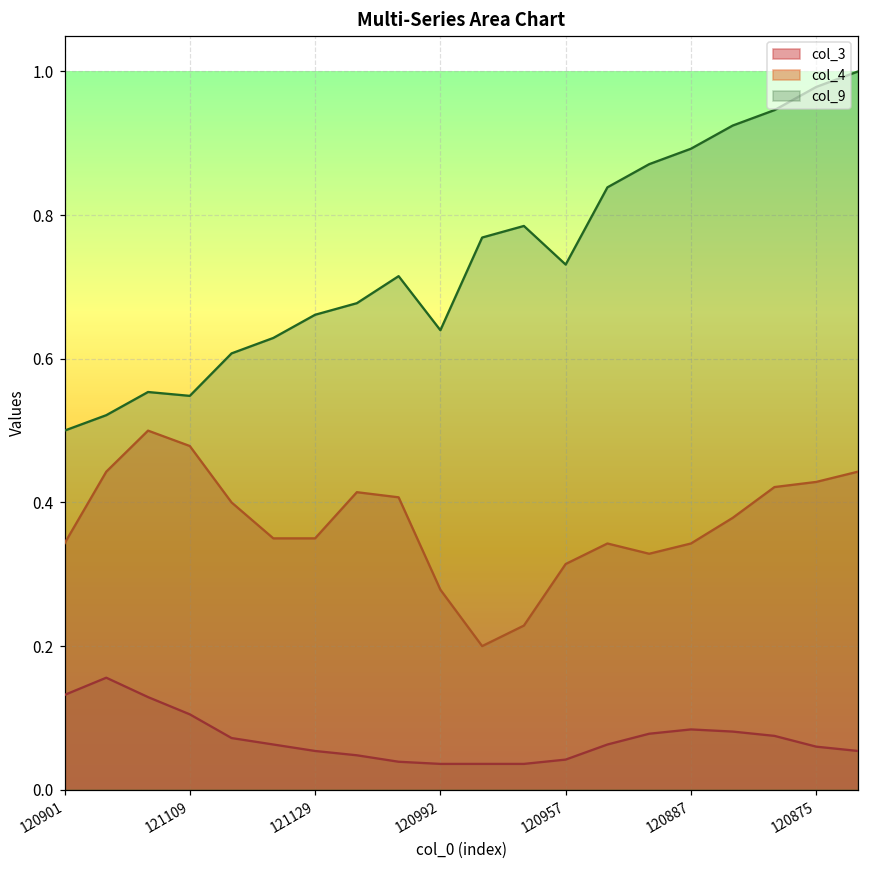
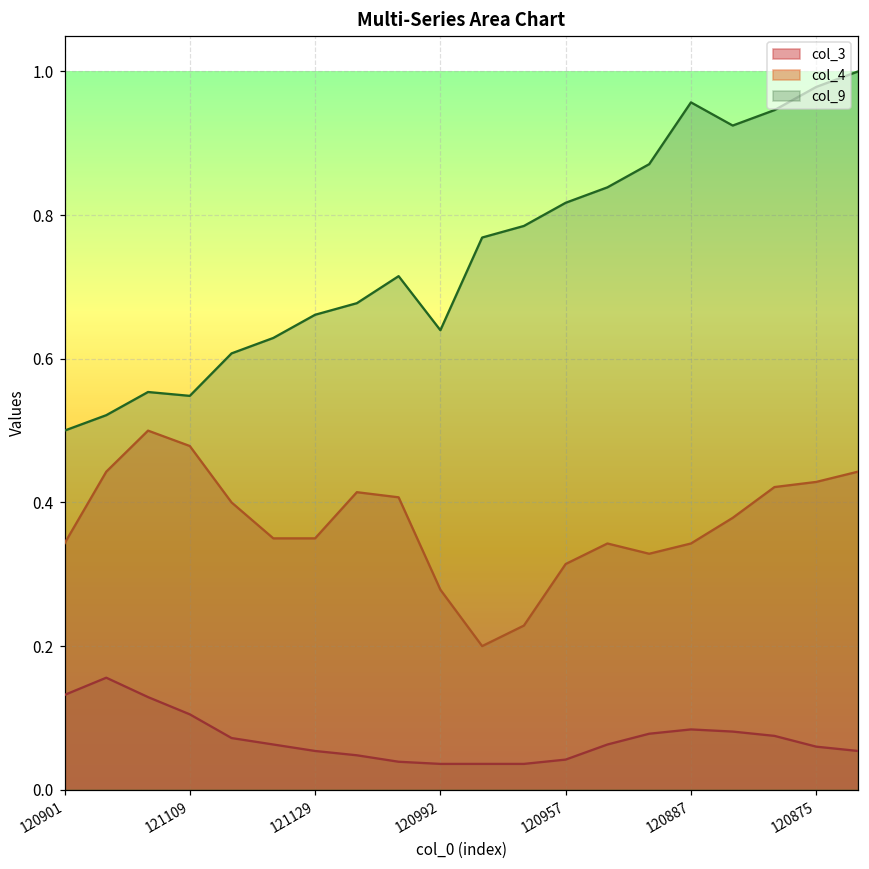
col_9, 120957: 0.73 -> 0.82
col_9, 120887: 0.89 -> 0.96
